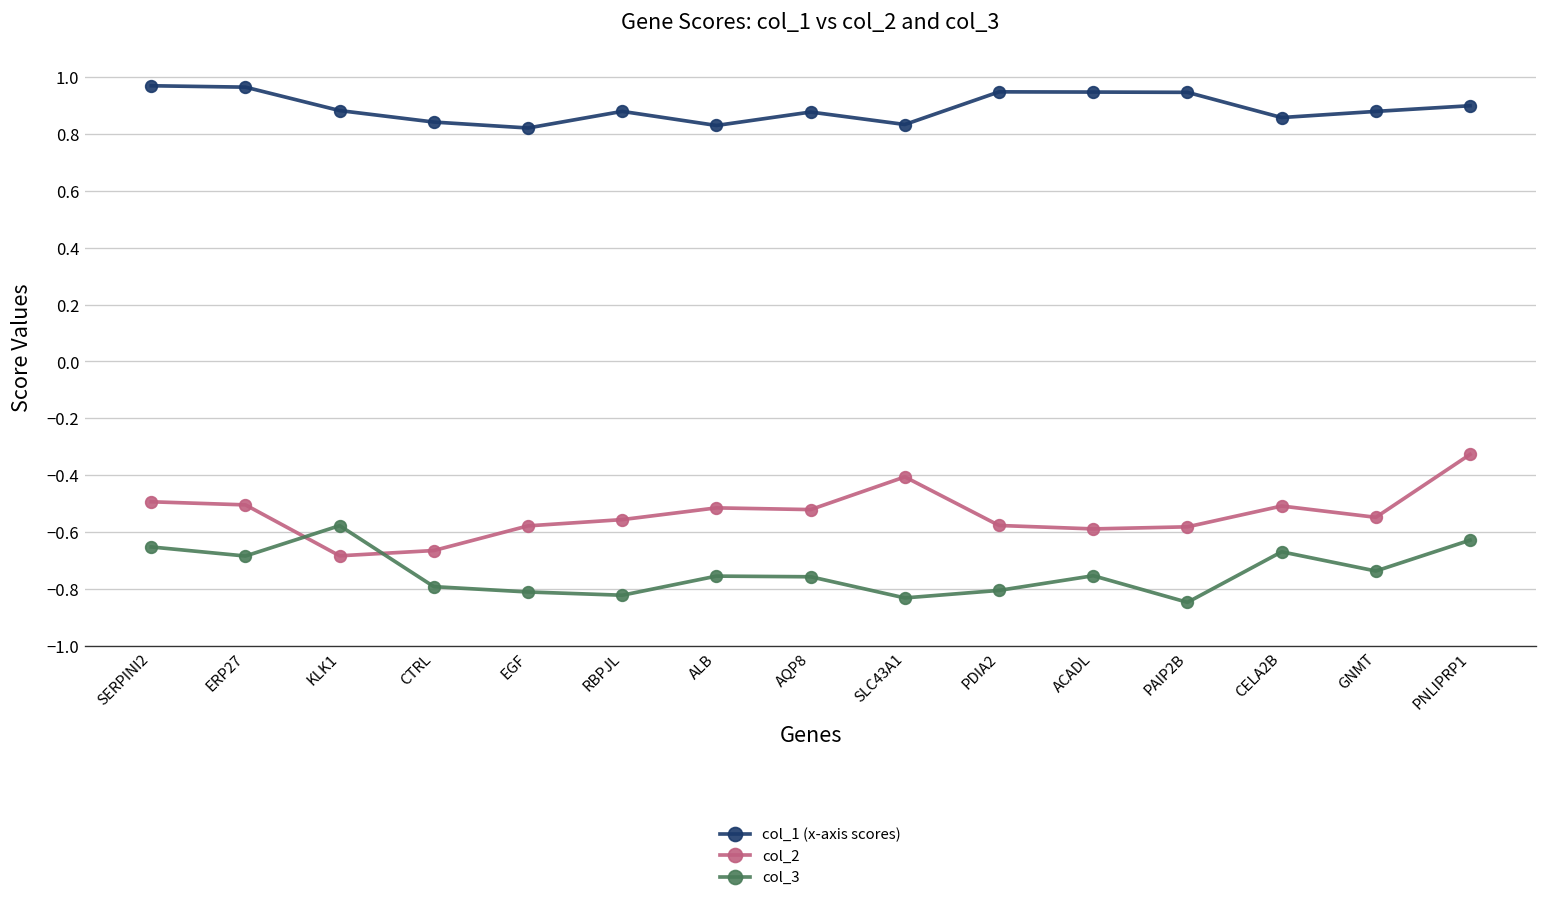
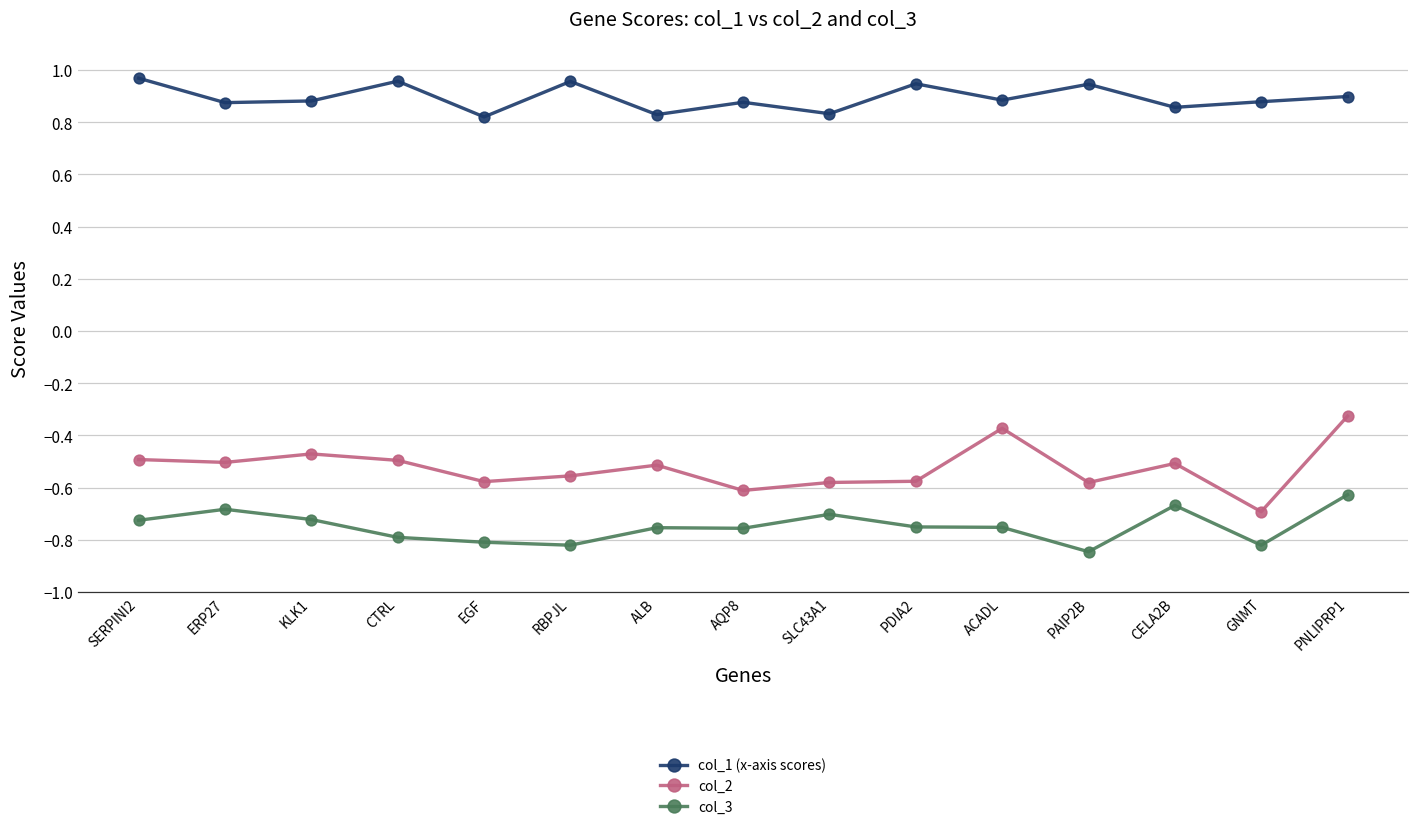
col_3, SERPINI2: -0.65 -> -0.73
col_1 (x-axis scores), ERP27: 0.96 -> 0.87
col_2, KLK1: -0.68 -> -0.47
col_3, KLK1: -0.58 -> -0.72
col_1 (x-axis scores), CTRL: 0.84 -> 0.96
col_2, CTRL: -0.66 -> -0.50
col_1 (x-axis scores), RBPJL: 0.88 -> 0.96
col_2, AQP8: -0.52 -> -0.61
col_2, SLC43A1: -0.41 -> -0.58
col_3, SLC43A1: -0.83 -> -0.70
col_3, PDIA2: -0.80 -> -0.75
col_1 (x-axis scores), ACADL: 0.95 -> 0.88
col_2, ACADL: -0.59 -> -0.37
col_2, GNMT: -0.55 -> -0.69
col_3, GNMT: -0.74 -> -0.82
